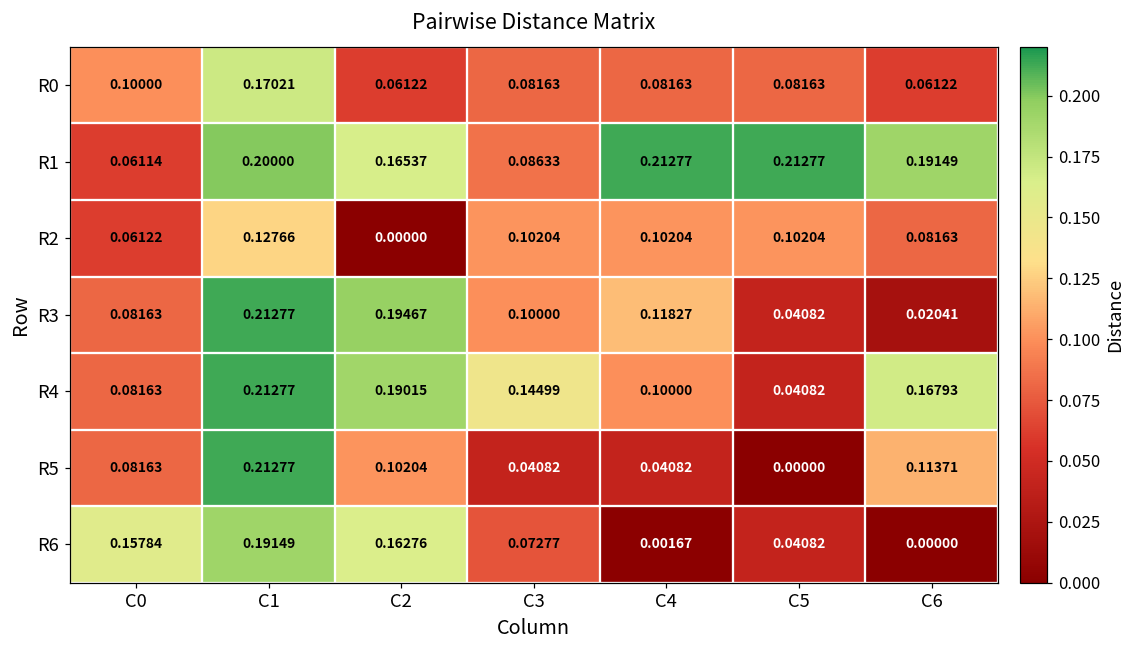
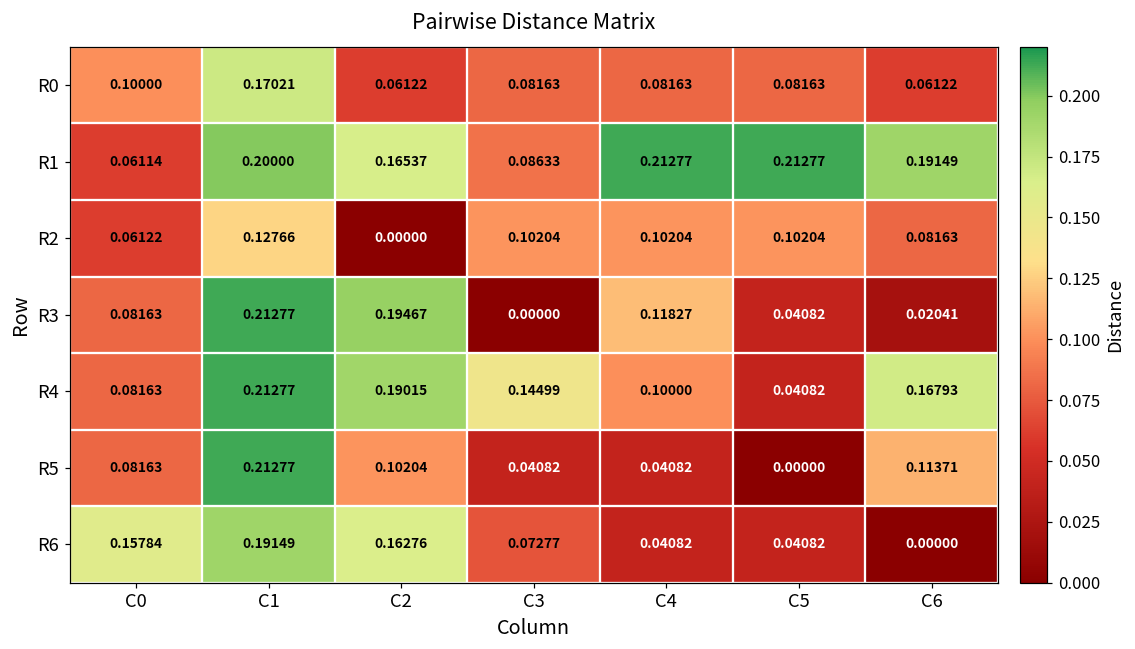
R3, C3: 0.10000 -> 0.00000
R6, C4: 0.00167 -> 0.04082
